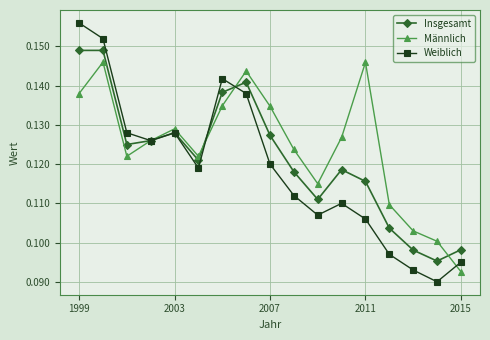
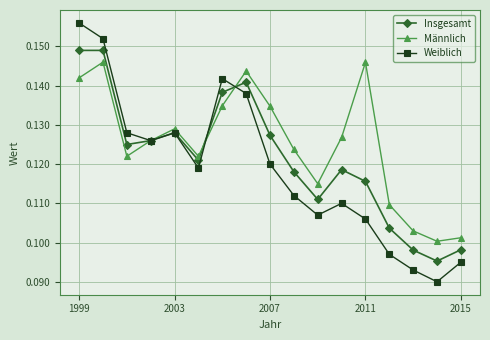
Männlich, 1999: 0.138 -> 0.142
Männlich, 2015: 0.093 -> 0.101
